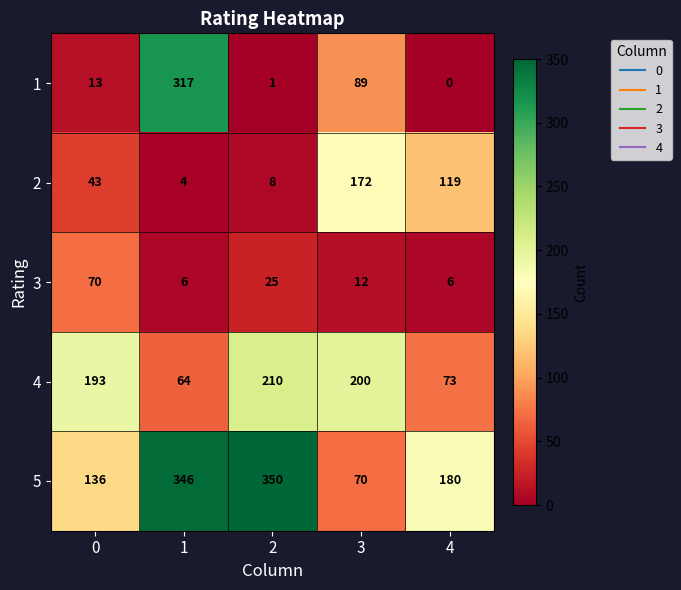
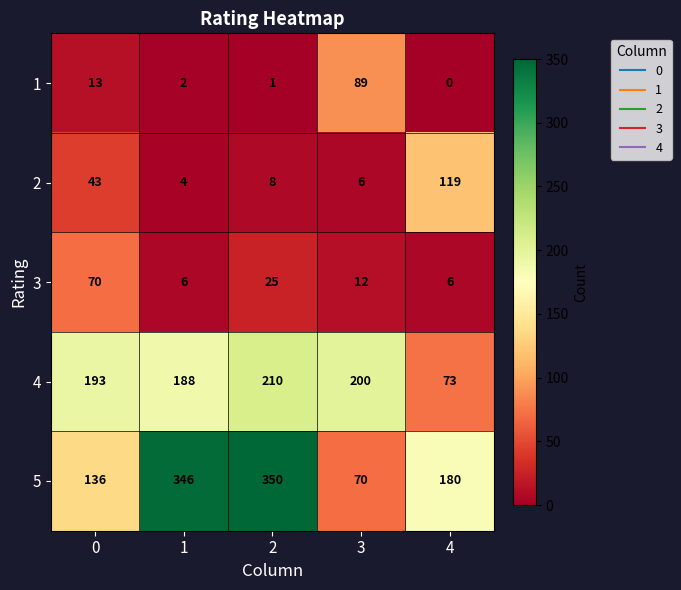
1, 1: 317 -> 2
2, 3: 172 -> 6
4, 1: 64 -> 188
